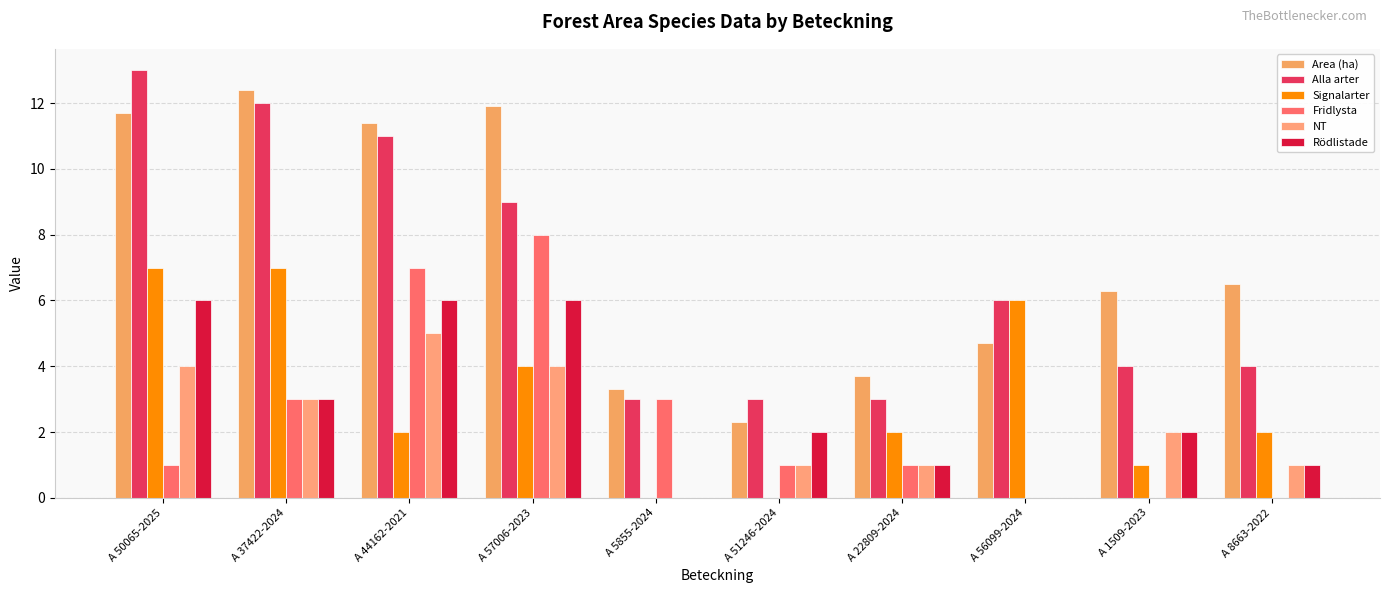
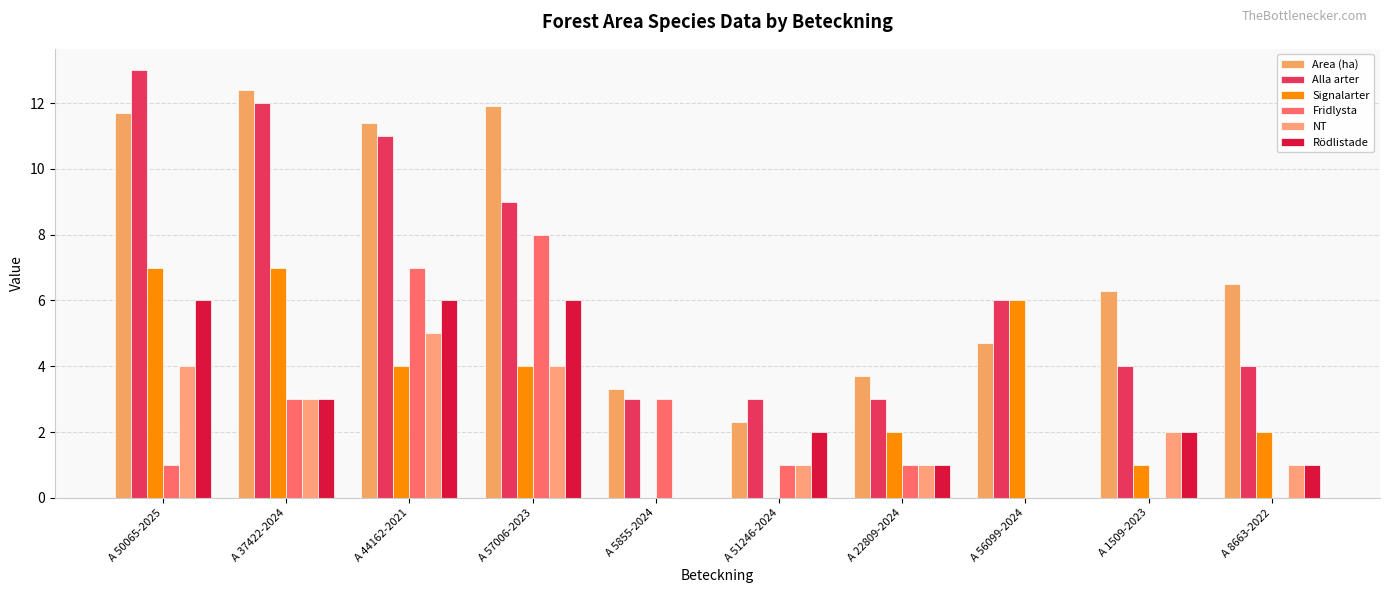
Signalarter, A 44162-2021: 2 -> 4
